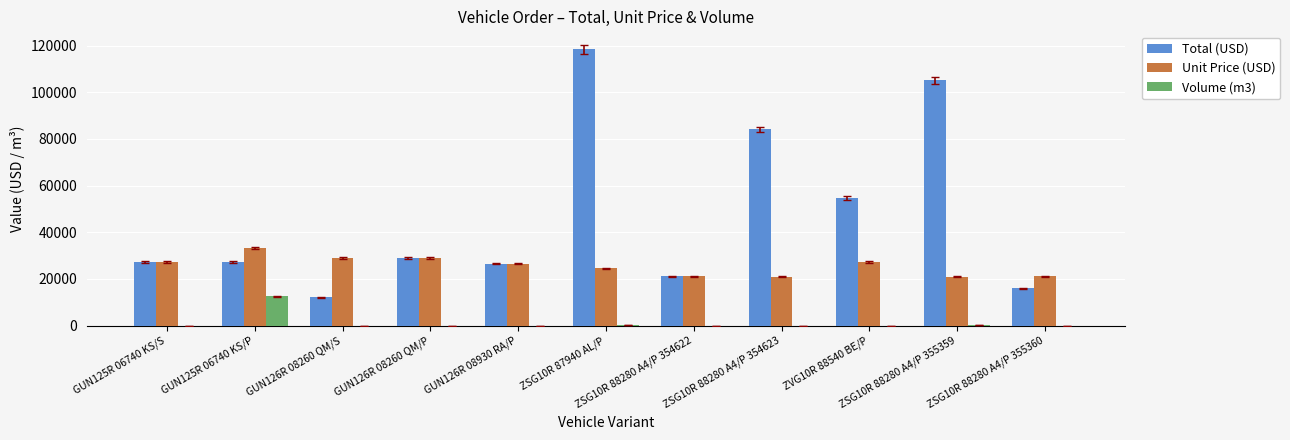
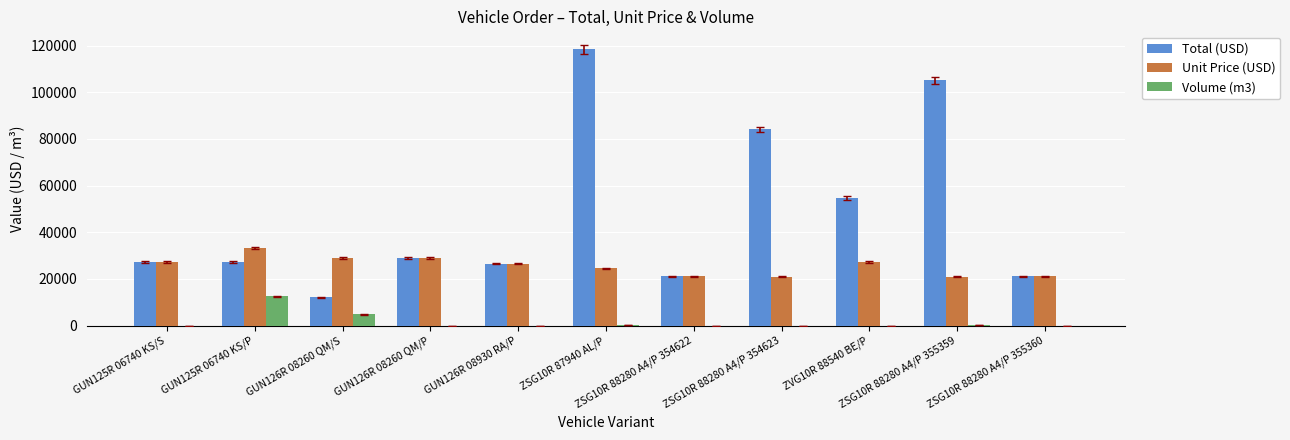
Volume (m3), GUN126R 08260 QM/S: 0 -> 5000
Total (USD), ZSG10R 88280 A4/P 355360: 16000 -> 21000
